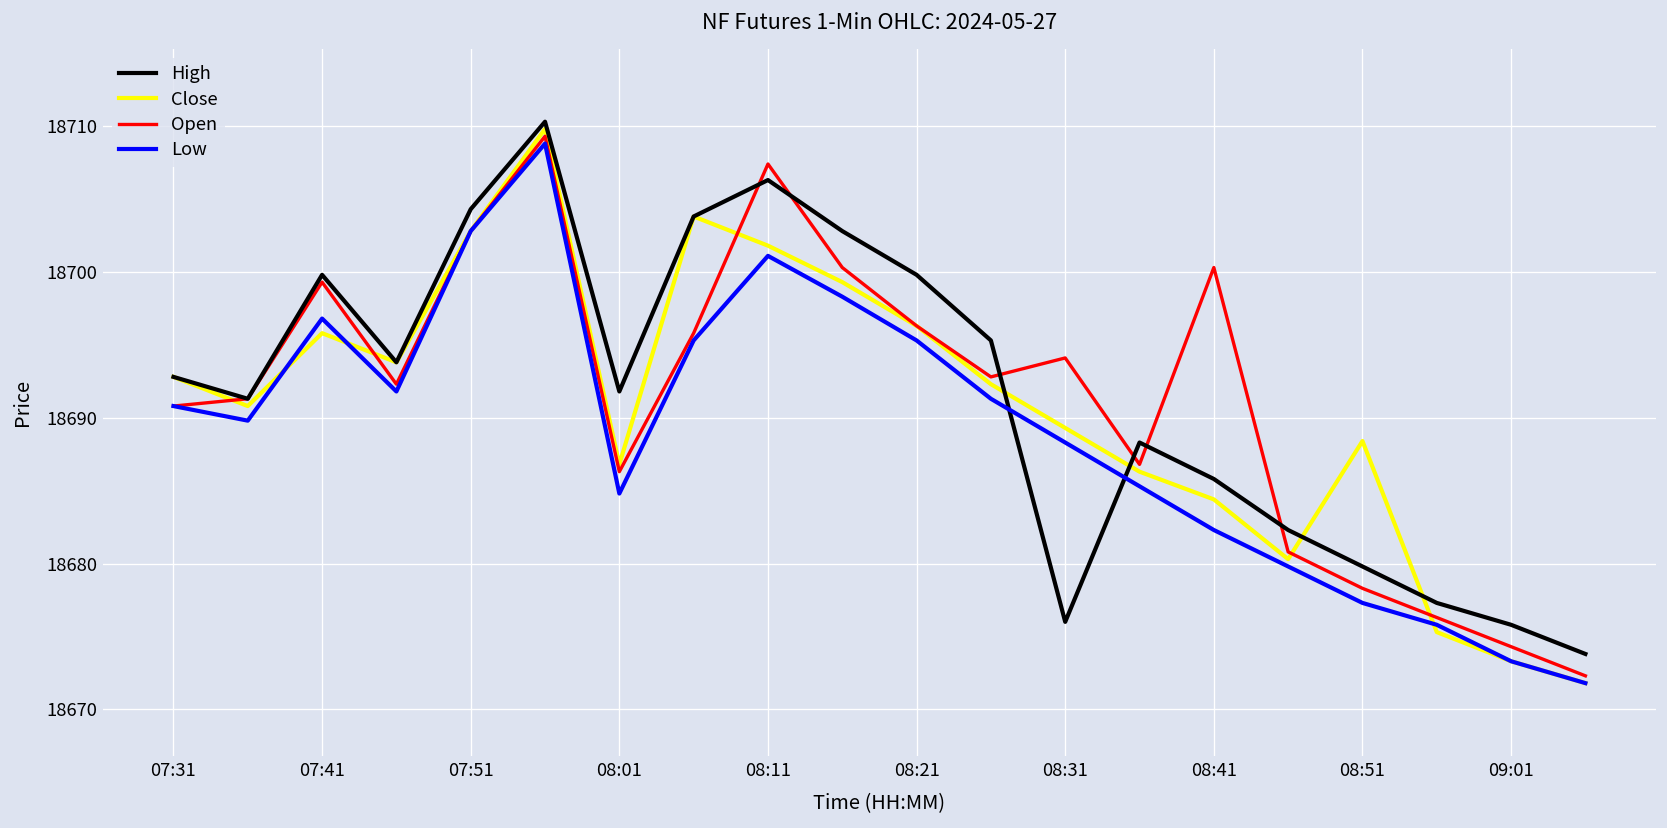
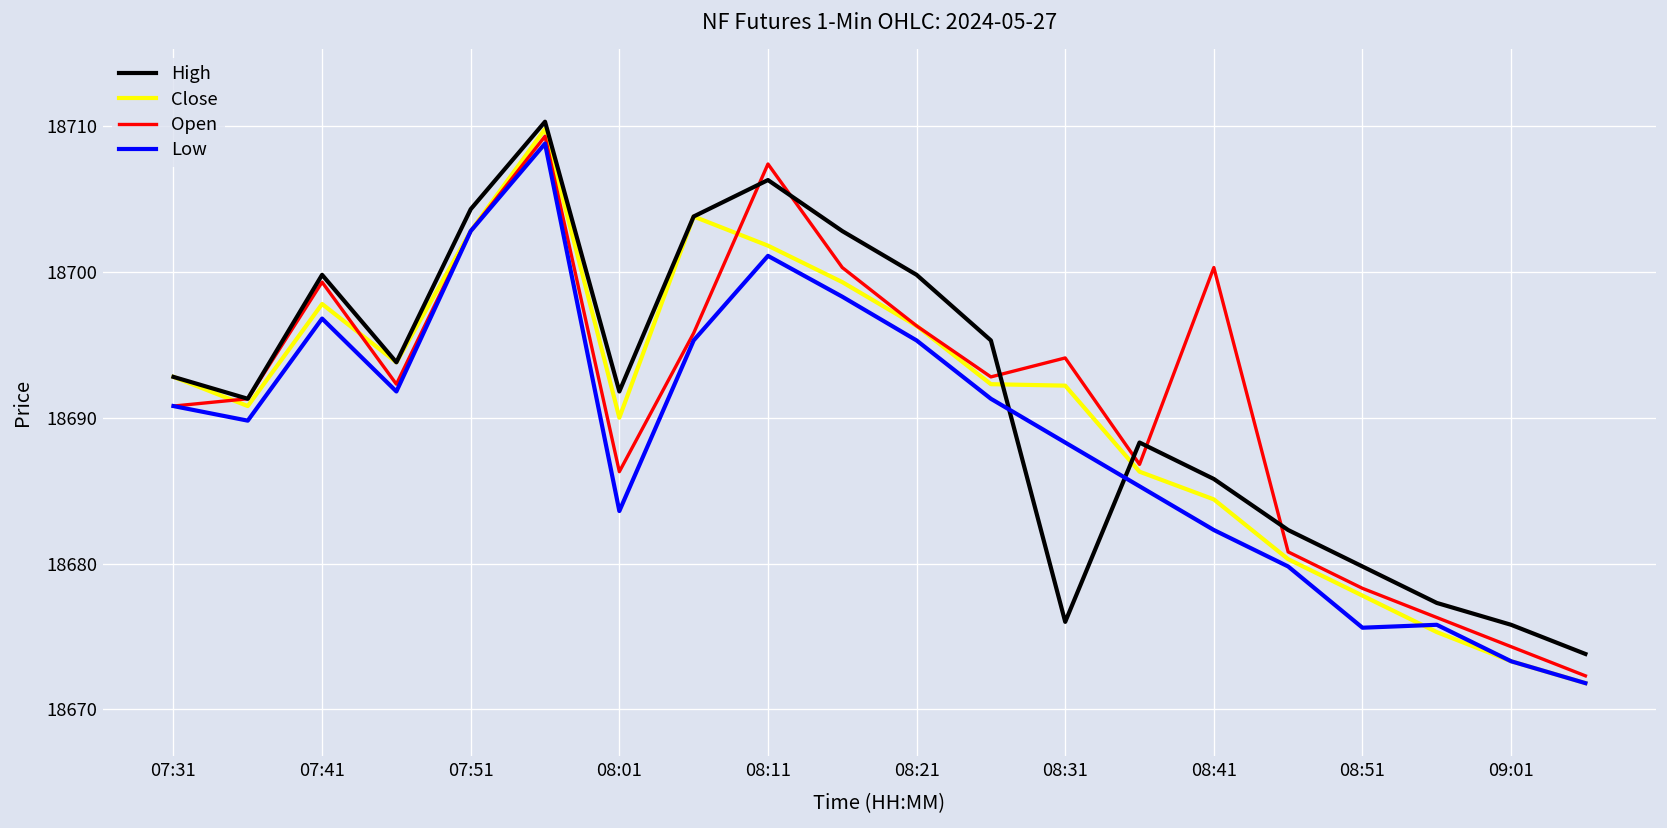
Close, 07:41: 18695.8 -> 18697.8
Close, 08:01: 18686.8 -> 18690.0
Low, 08:01: 18684.8 -> 18683.6
Close, 08:31: 18689.3 -> 18692.2
Close, 08:51: 18688.4 -> 18677.8
Low, 08:51: 18677.3 -> 18675.6
